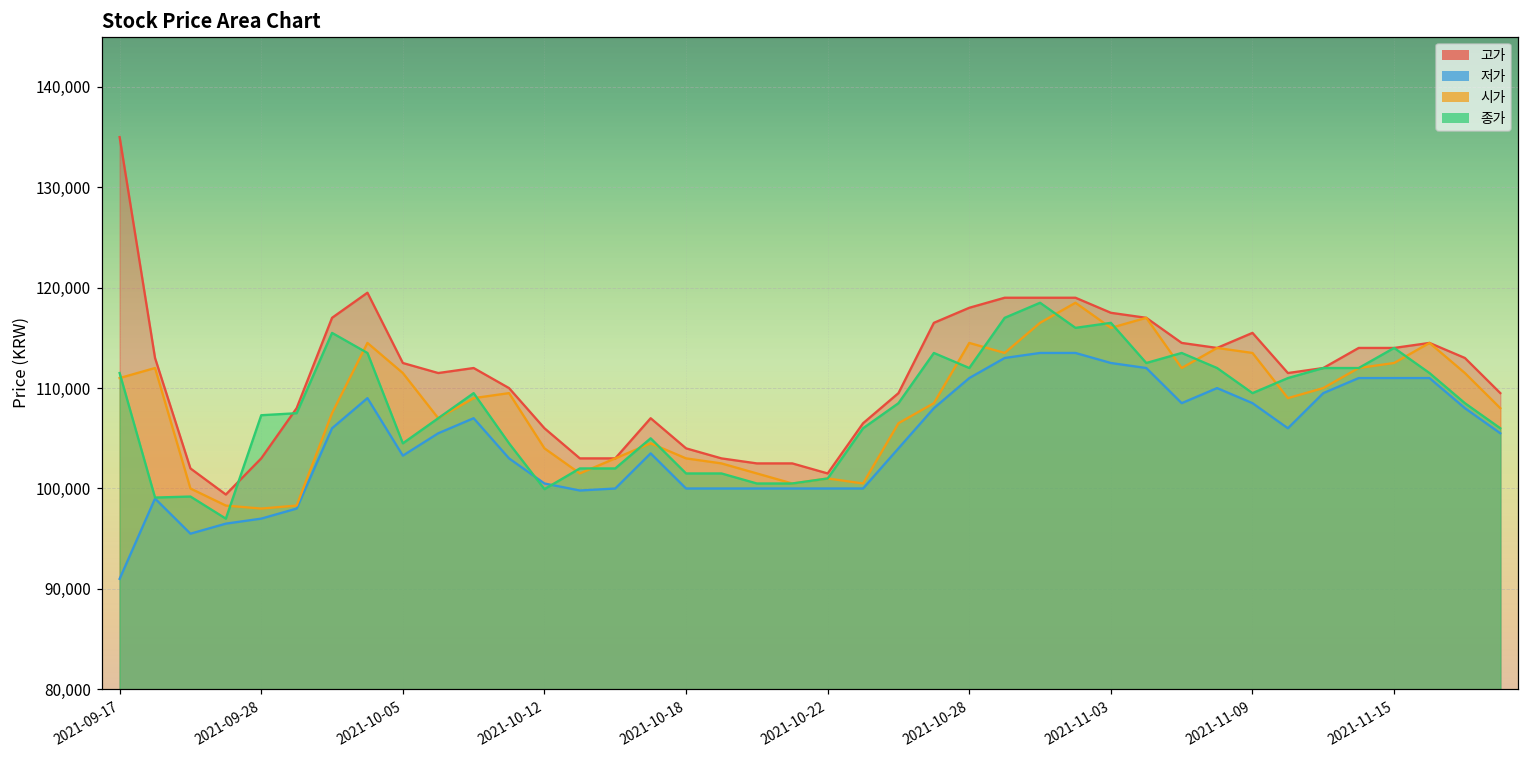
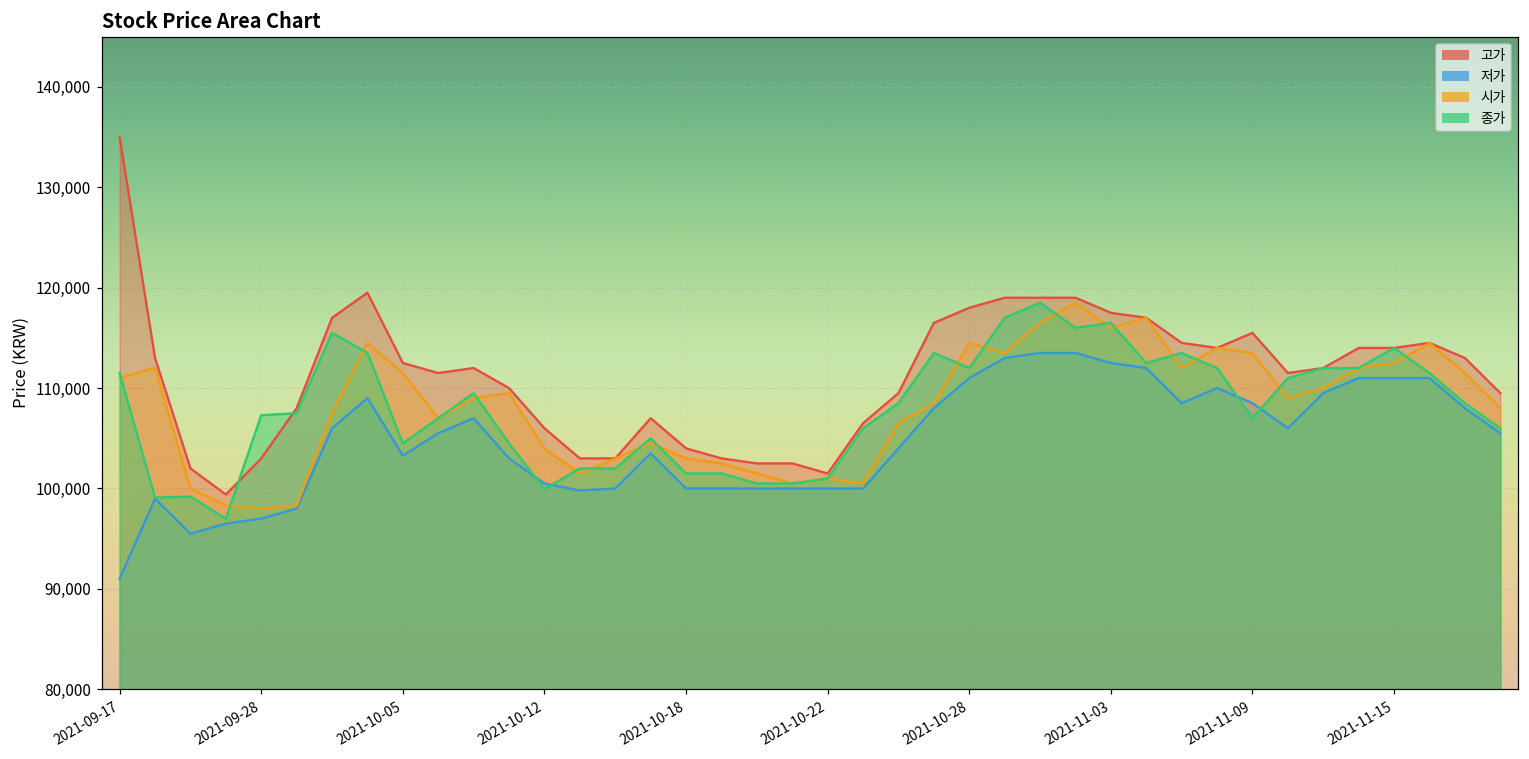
종가, 2021-11-09: 110,000 -> 107,000
